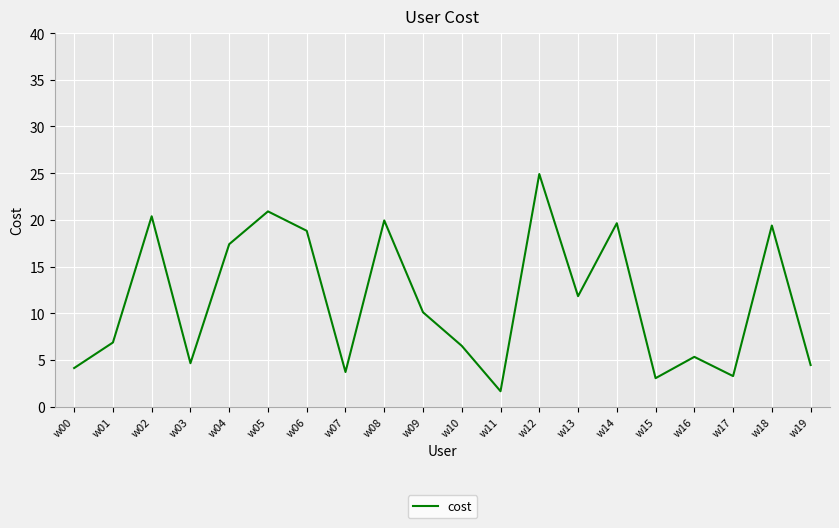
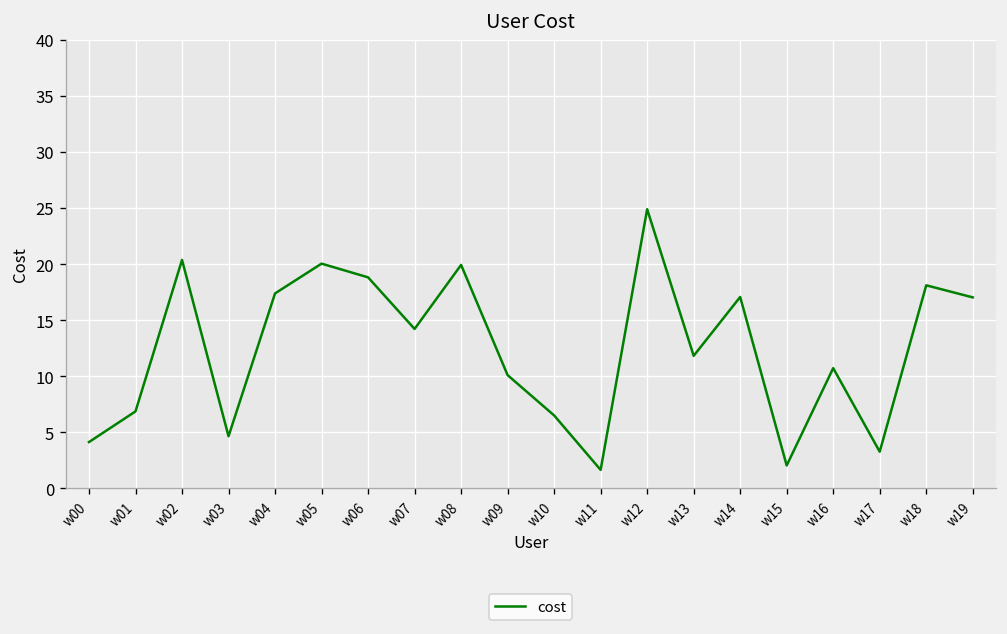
w05: 21 -> 20
w07: 4 -> 14
w14: 20 -> 17
w15: 3 -> 2
w16: 5 -> 11
w18: 19 -> 18
w19: 4 -> 17
